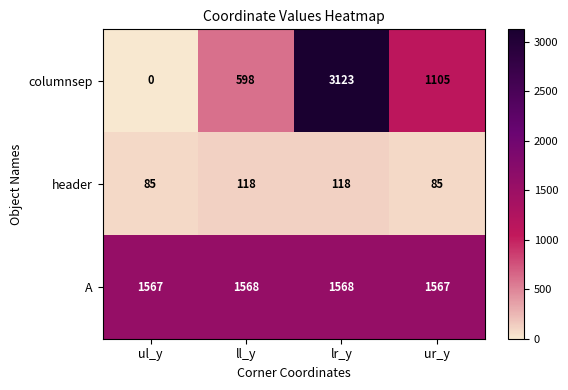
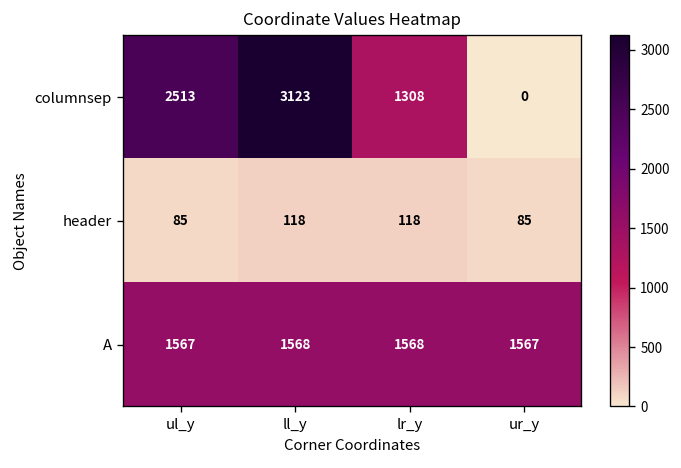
columnsep, ul_y: 0 -> 2513
columnsep, ll_y: 598 -> 3123
columnsep, lr_y: 3123 -> 1308
columnsep, ur_y: 1105 -> 0
